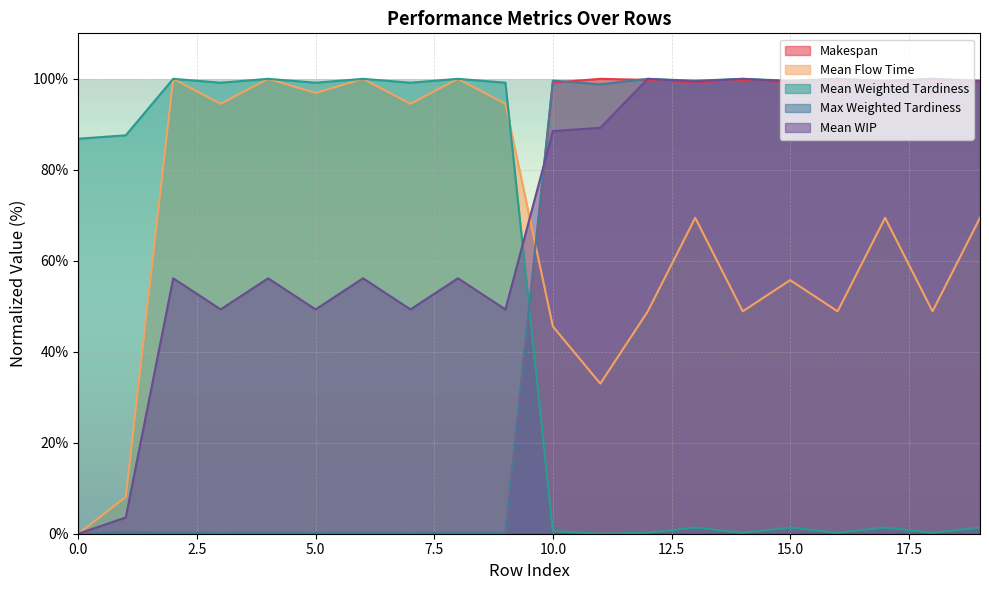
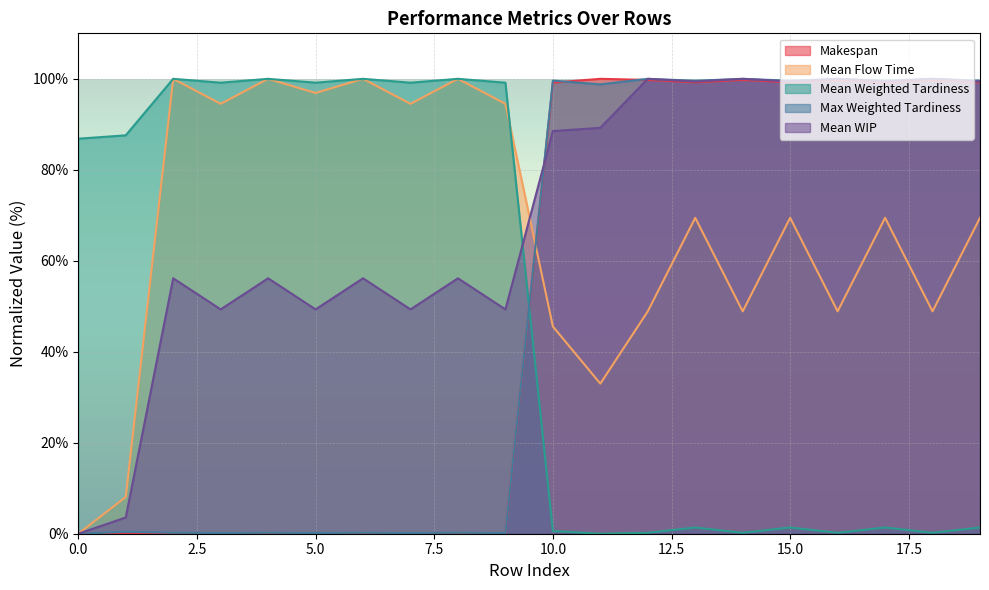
Mean Flow Time, 15.0: 56% -> 69%
